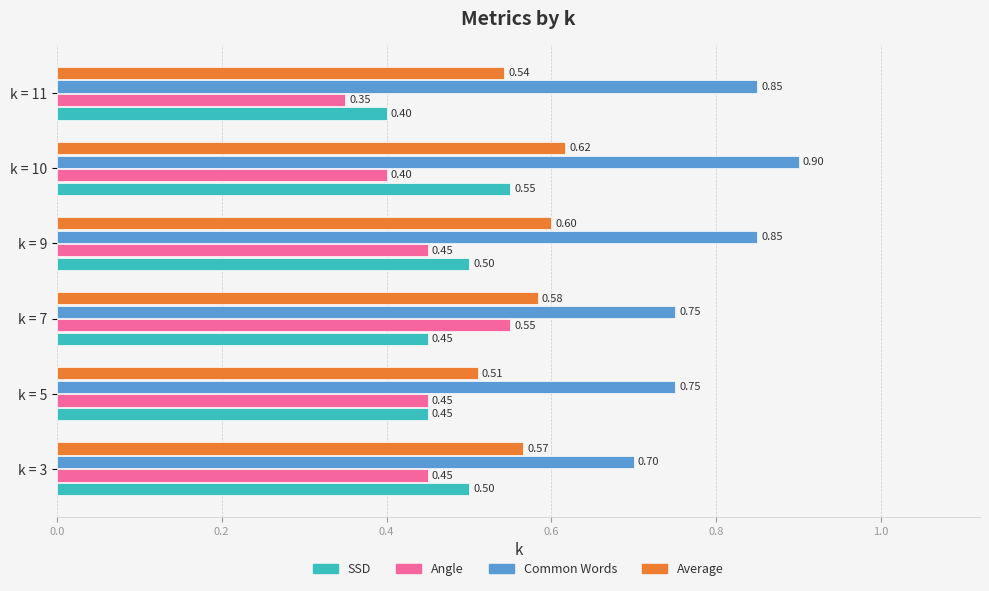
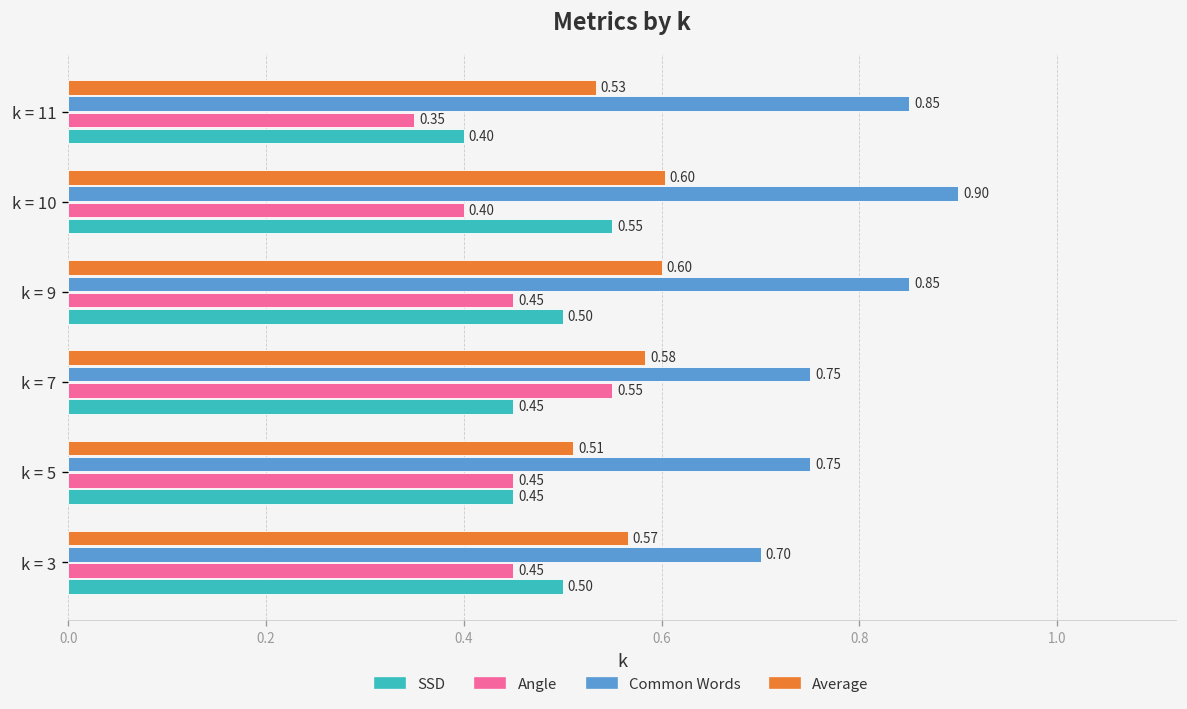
Average, k = 11: 0.54 -> 0.53
Average, k = 10: 0.62 -> 0.60
